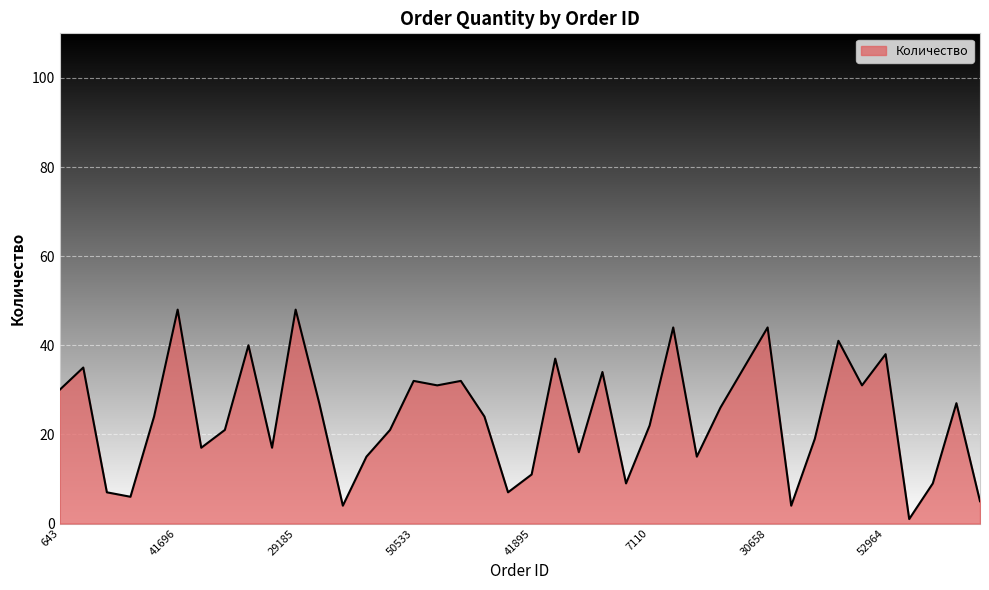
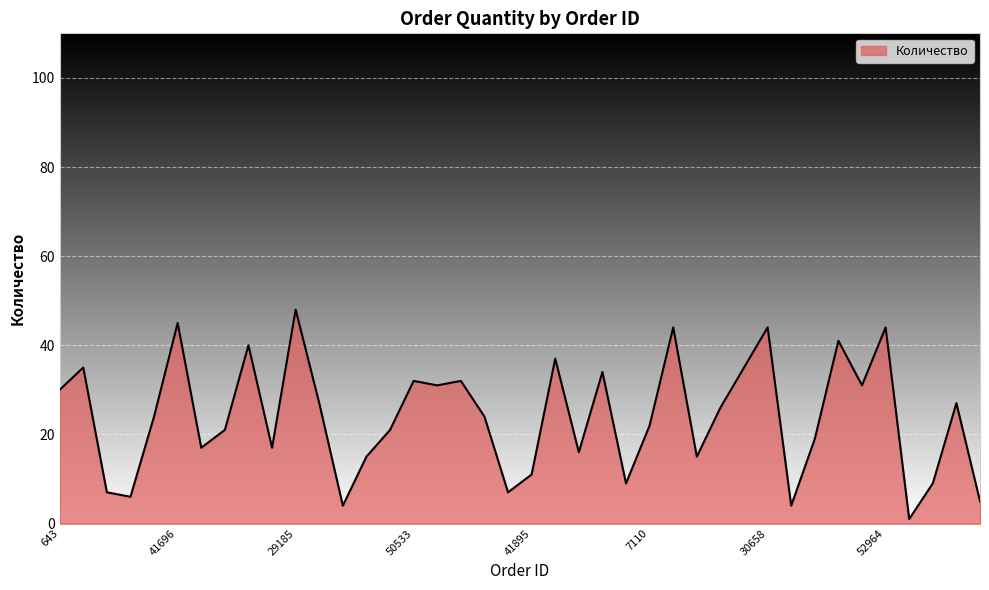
41696: 48 -> 45
52964: 38 -> 44
